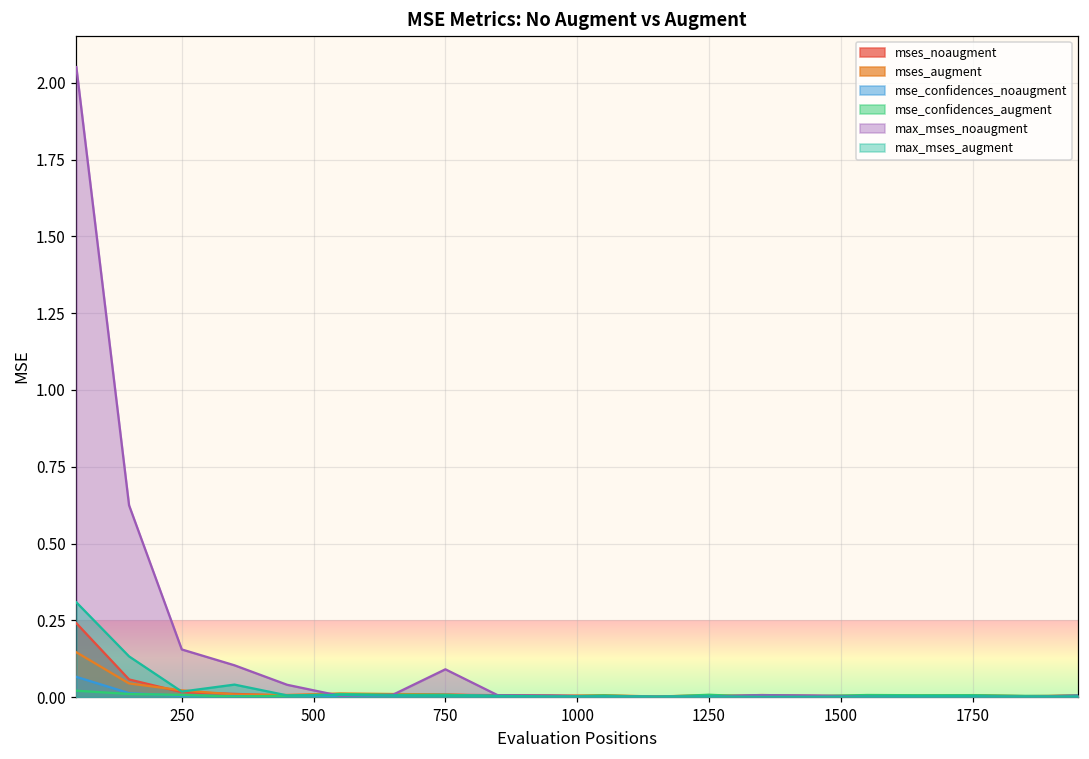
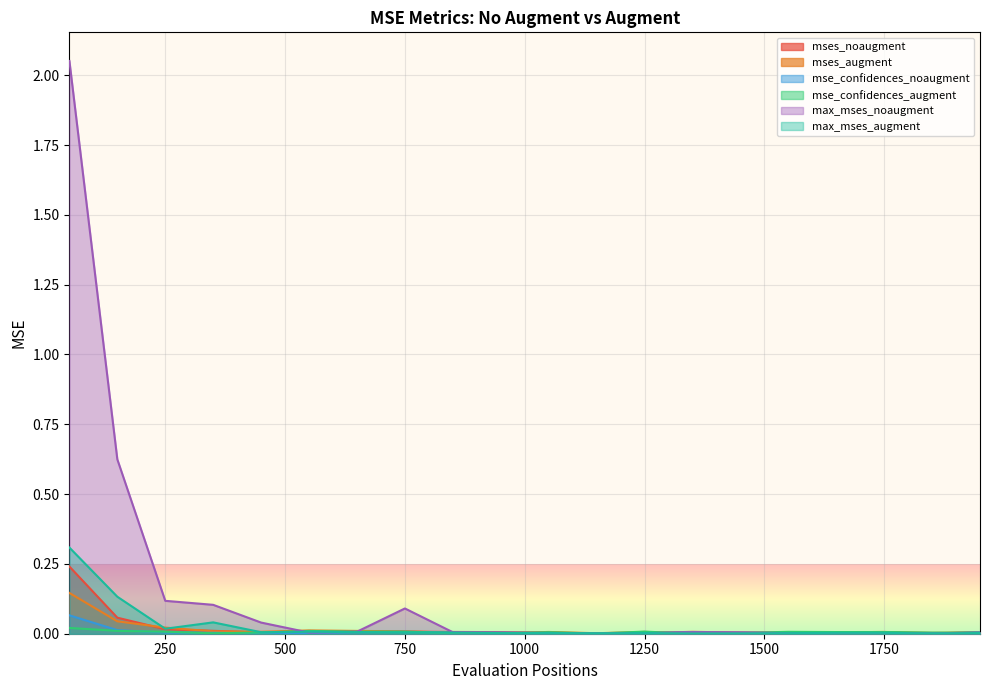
max_mses_noaugment, 250: 0.16 -> 0.12
